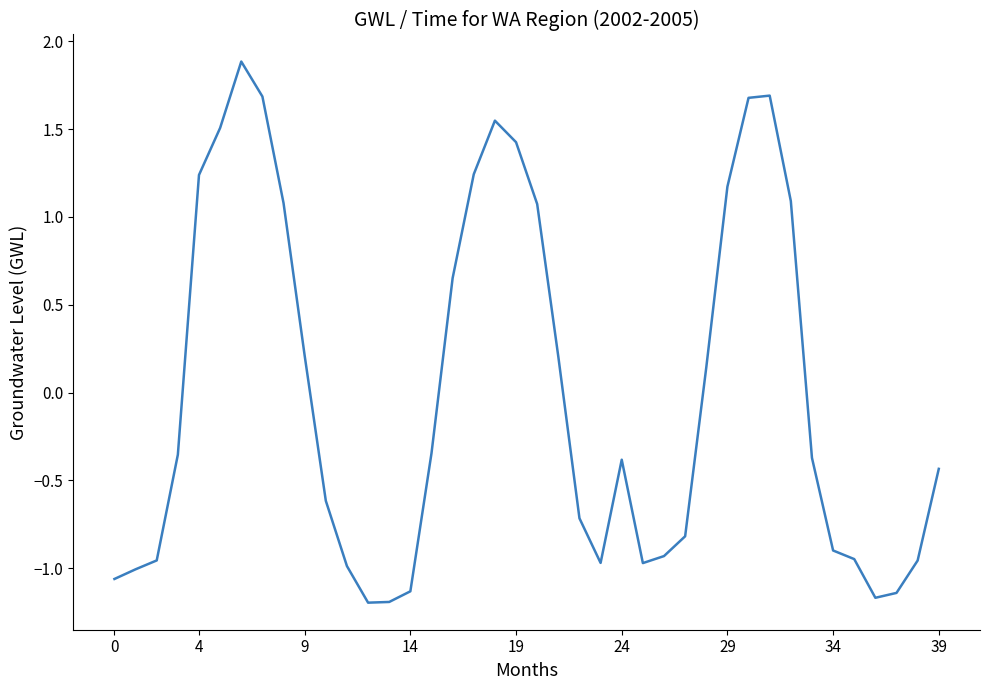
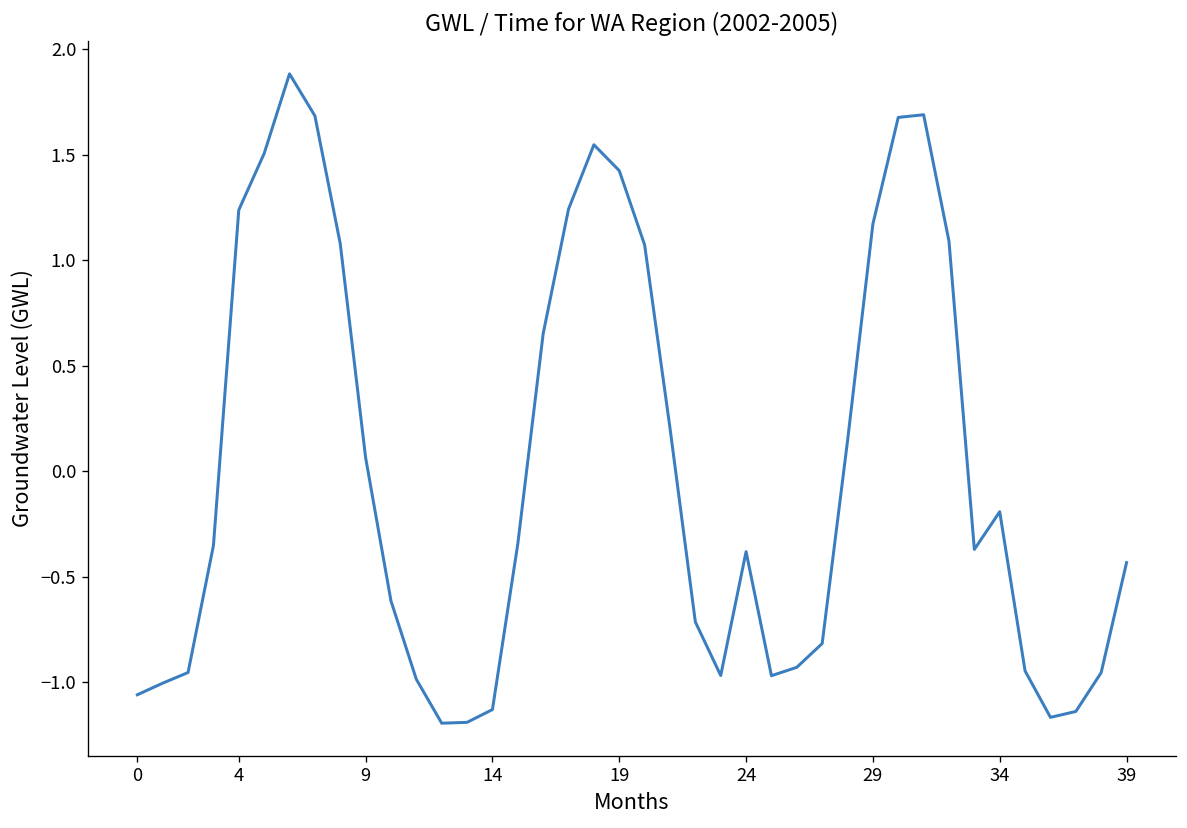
9: 0.21 -> 0.06
34: -0.90 -> -0.19
